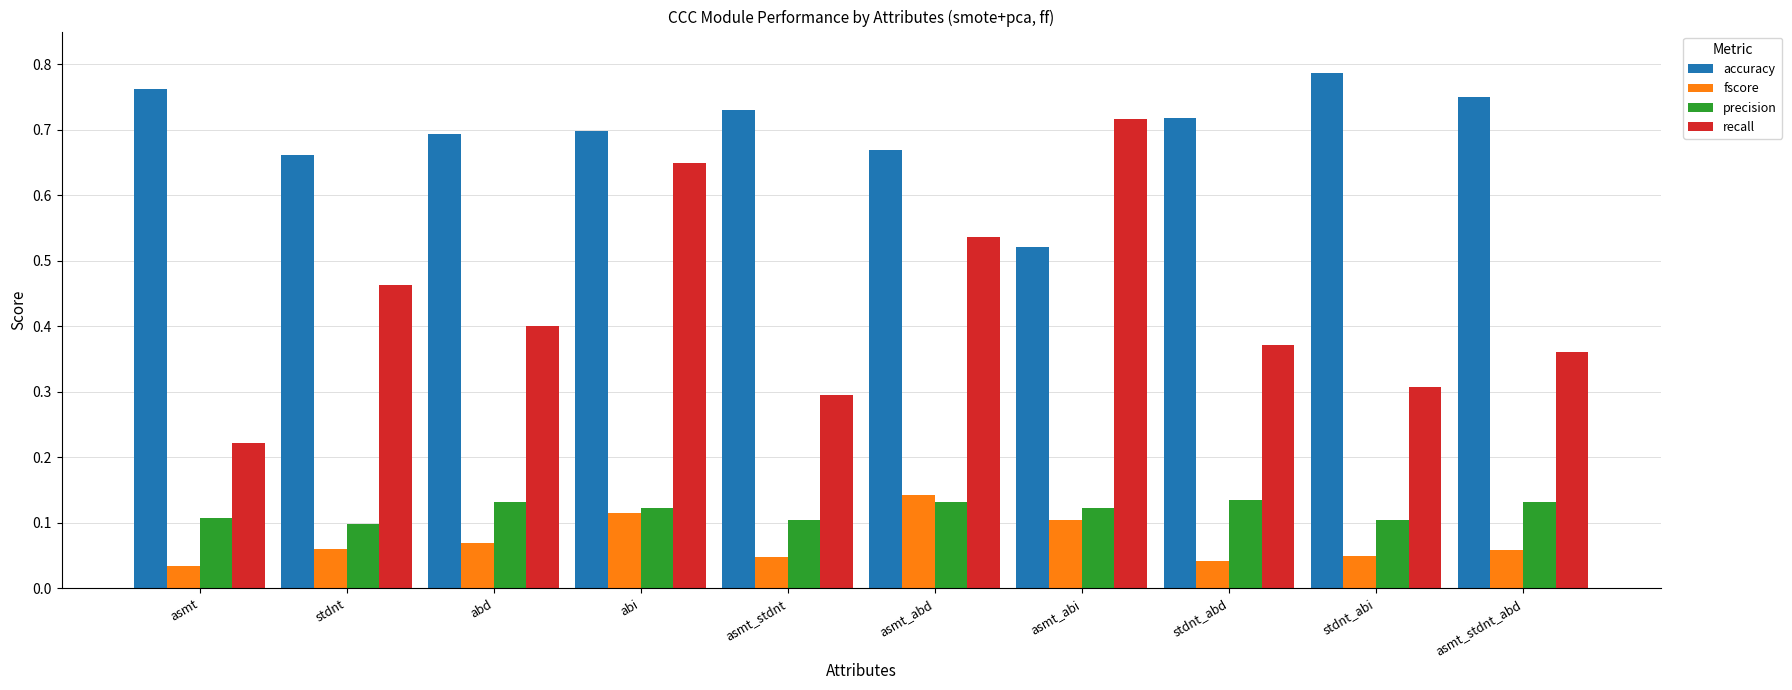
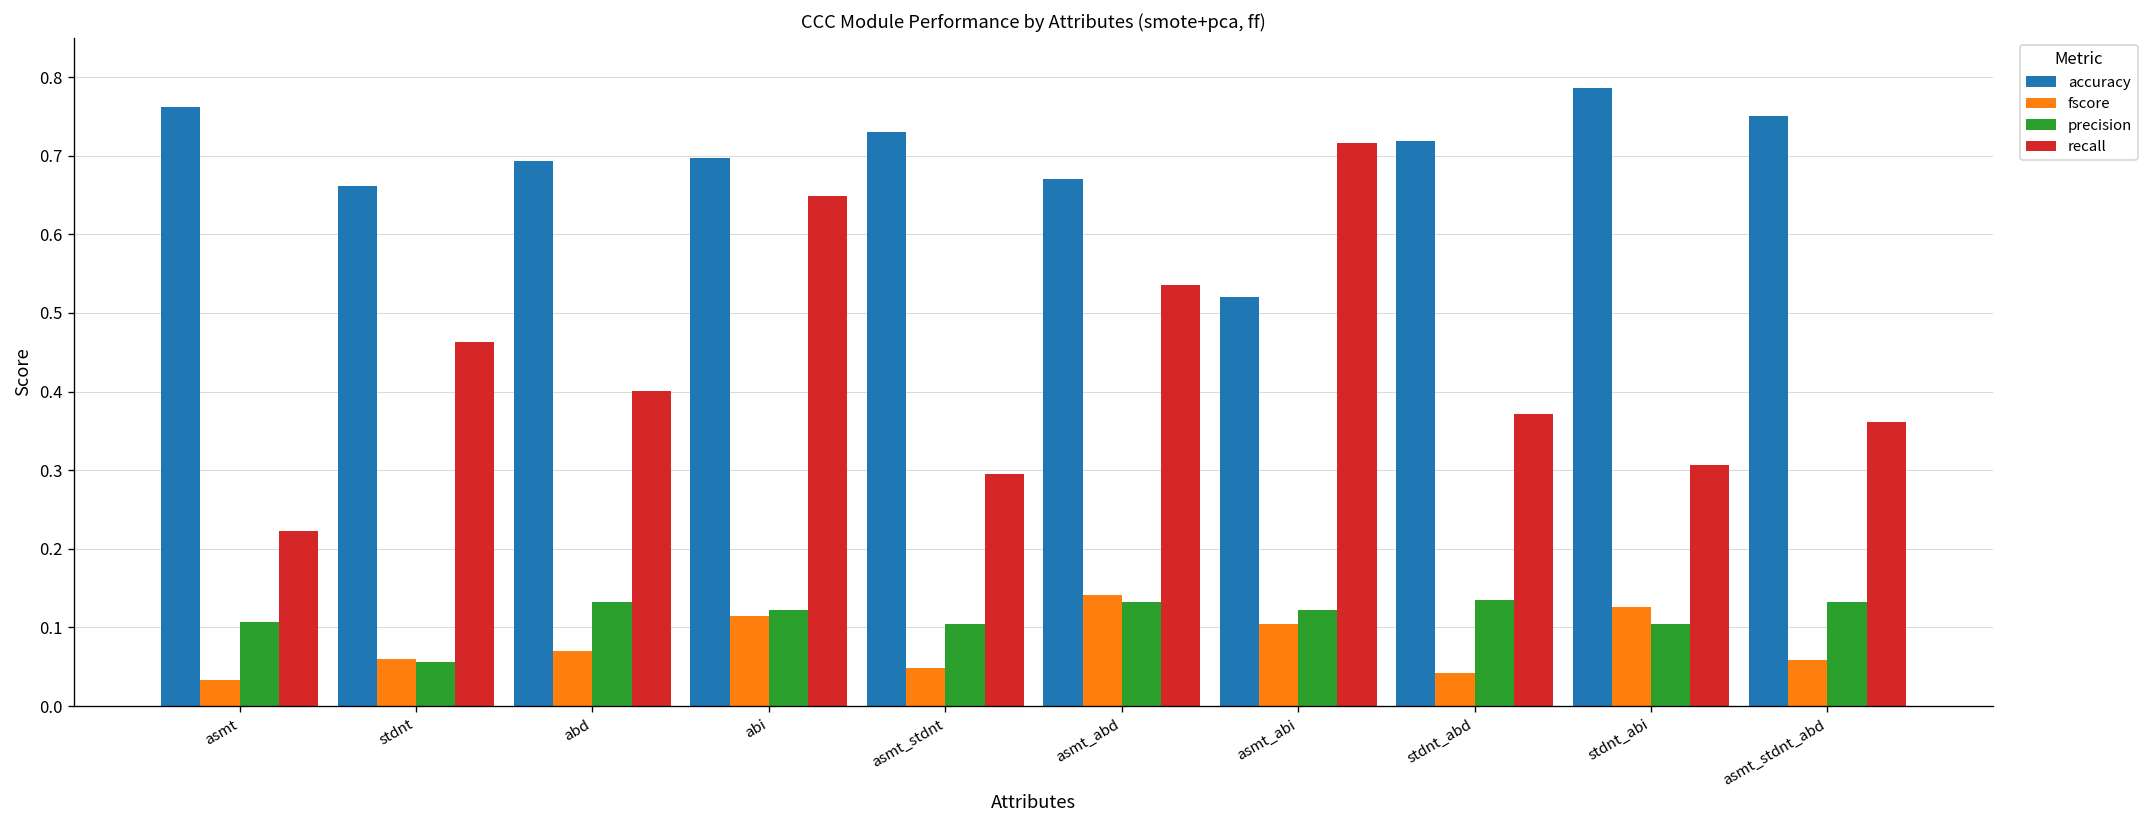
precision, stdnt: 0.10 -> 0.06
fscore, stdnt_abi: 0.05 -> 0.13
